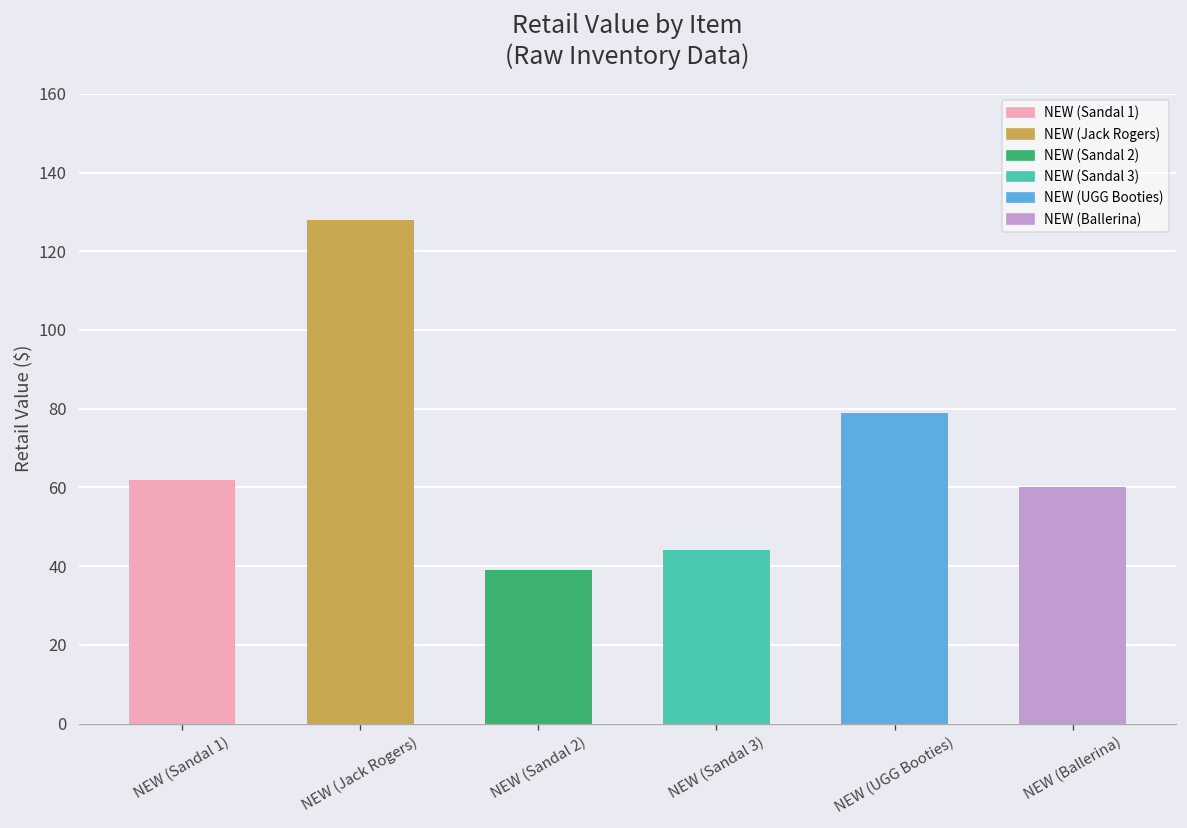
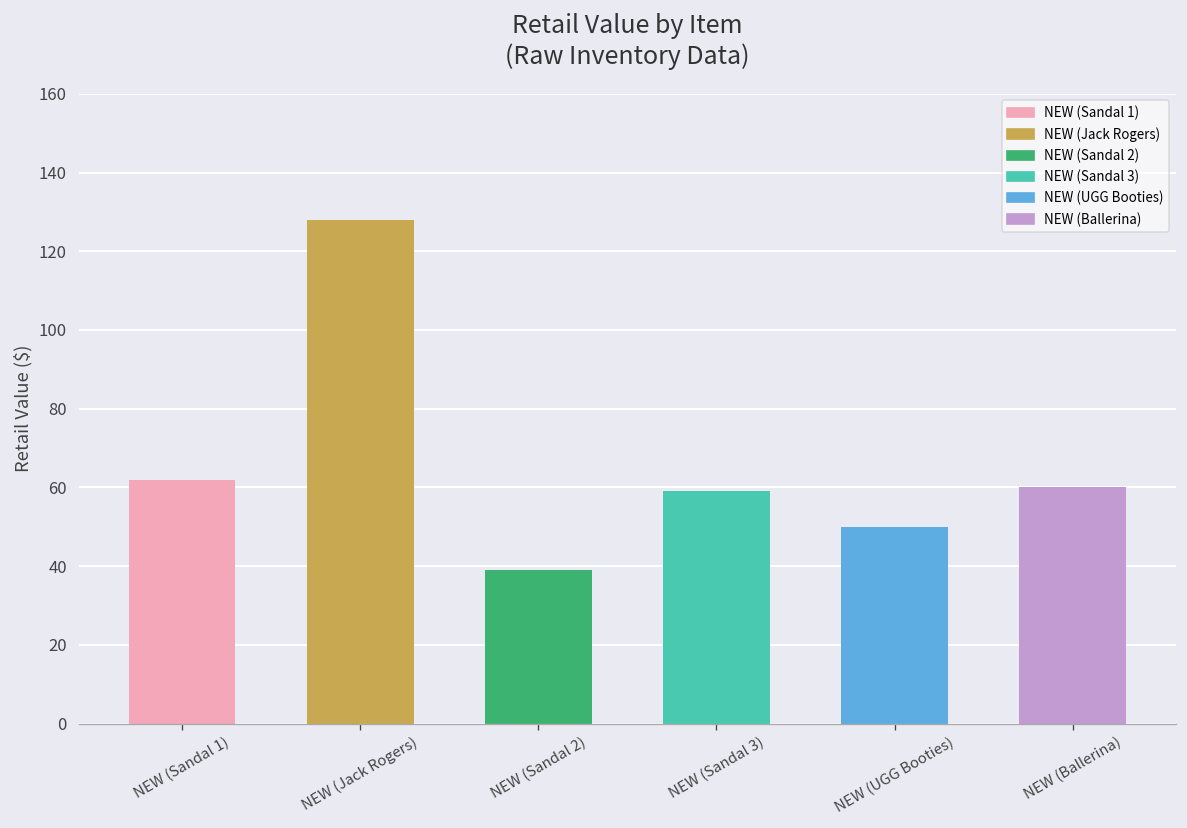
NEW (Sandal 3): 44 -> 59
NEW (UGG Booties): 79 -> 50
